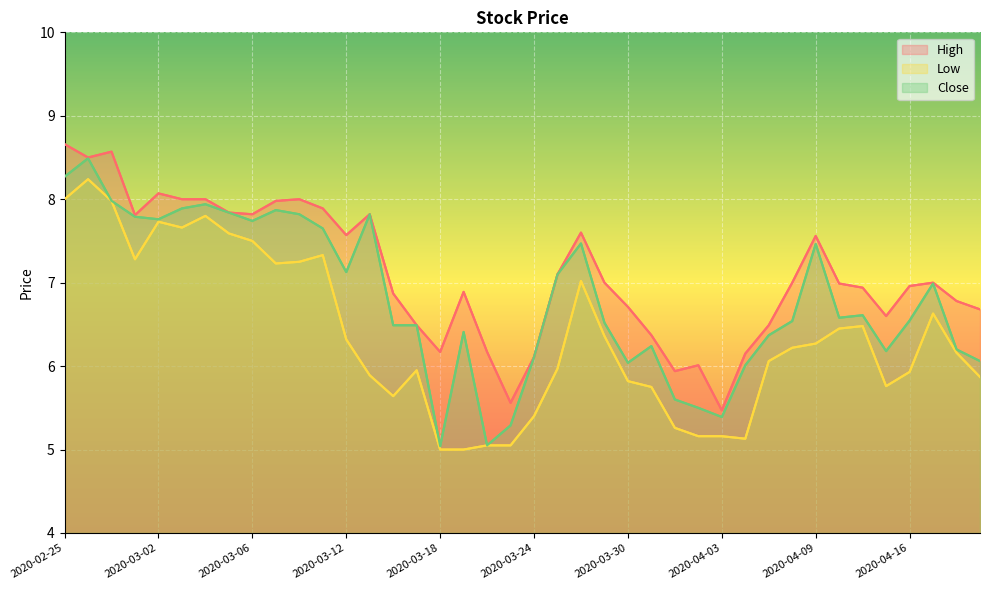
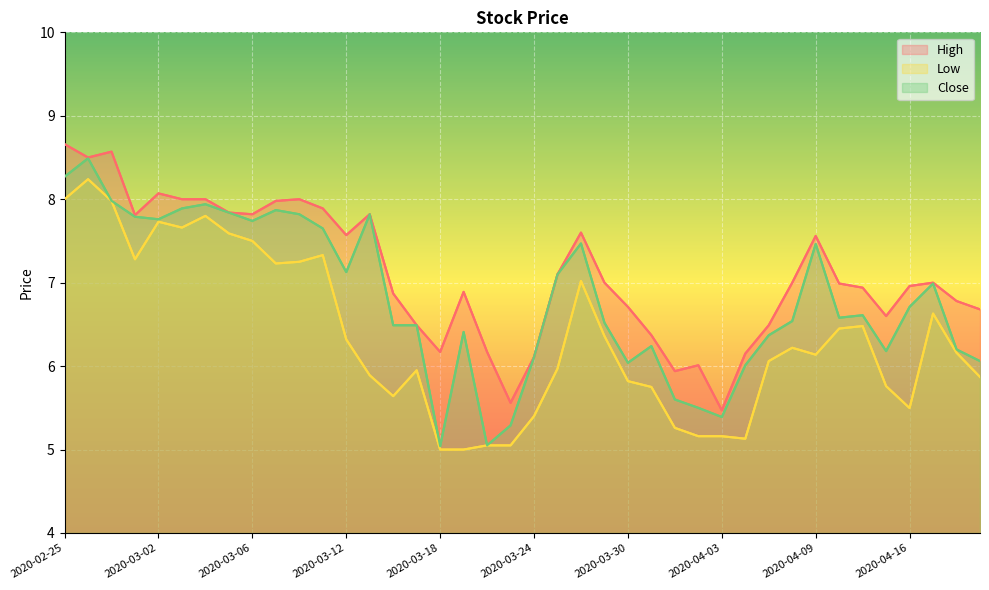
Low, 2020-04-09: 6.3 -> 6.1
Low, 2020-04-16: 5.9 -> 5.5
Close, 2020-04-16: 6.5 -> 6.7
